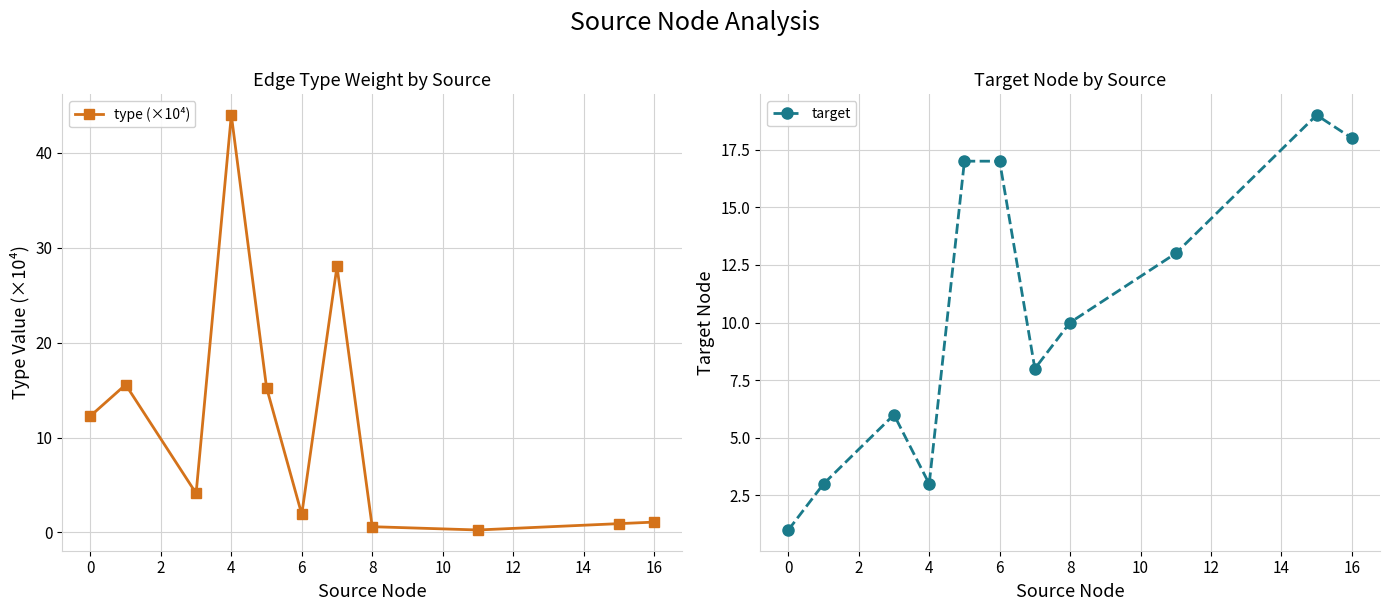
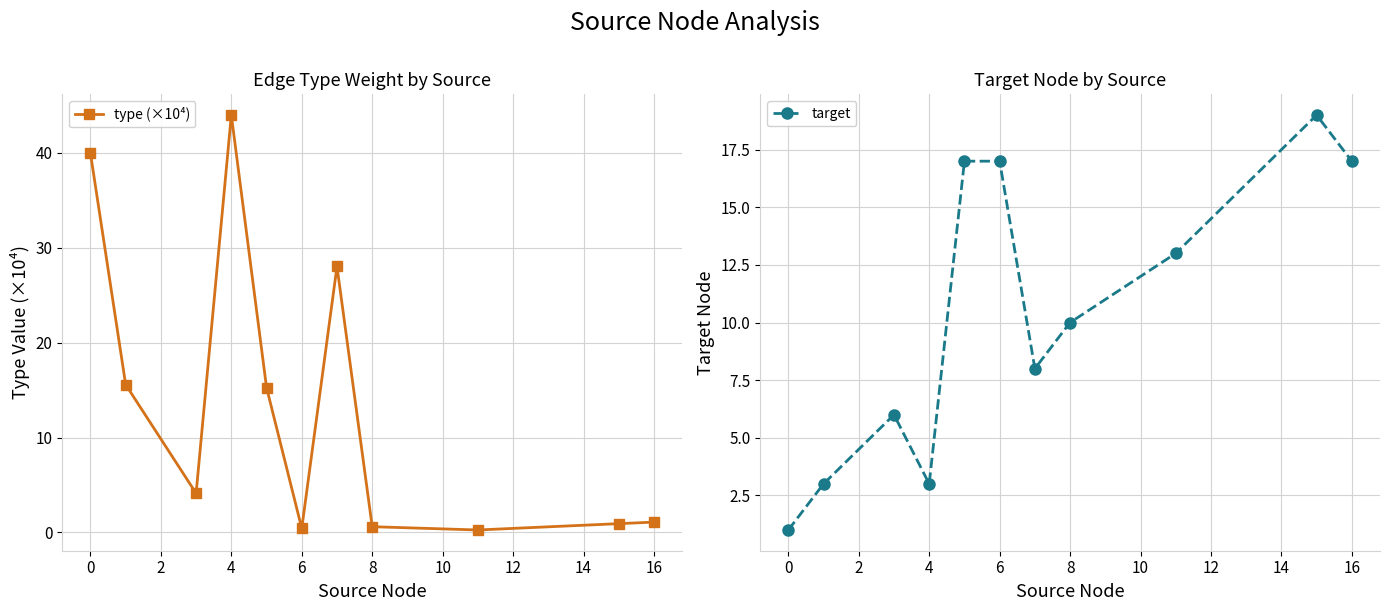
Edge Type Weight by Source, 0: 12 -> 40
Edge Type Weight by Source, 6: 2 -> 0
Target Node by Source, 16: 18 -> 17
